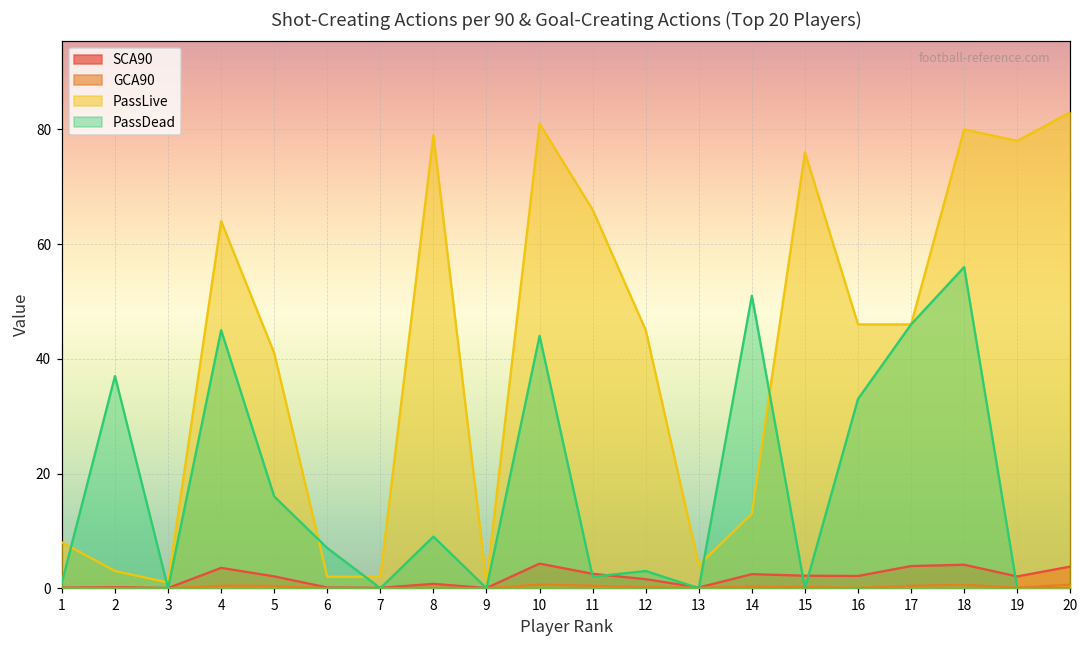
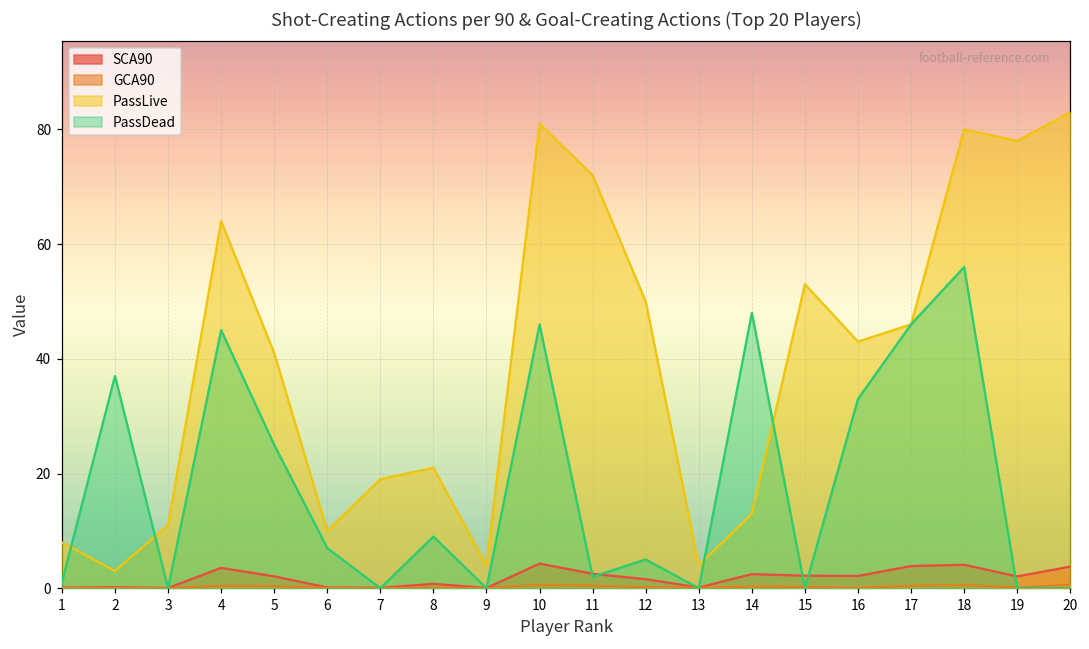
PassLive, 3: 1 -> 11
PassDead, 5: 16 -> 25
PassLive, 6: 2 -> 10
PassLive, 7: 2 -> 19
PassLive, 8: 79 -> 21
PassLive, 9: 1 -> 4
PassDead, 10: 44 -> 46
PassLive, 11: 66 -> 72
PassLive, 12: 45 -> 50
PassDead, 12: 3 -> 5
PassDead, 14: 51 -> 48
PassLive, 15: 76 -> 53
PassLive, 16: 46 -> 43
